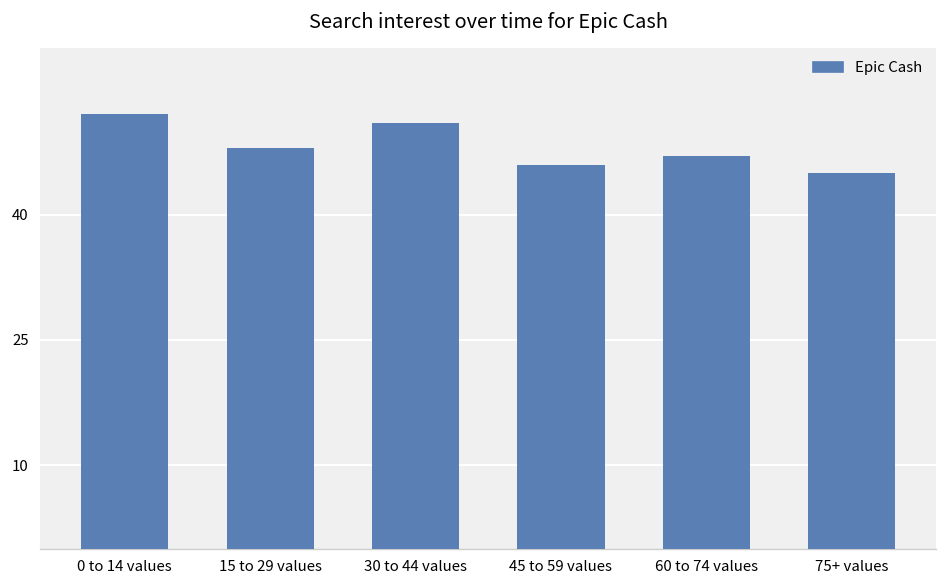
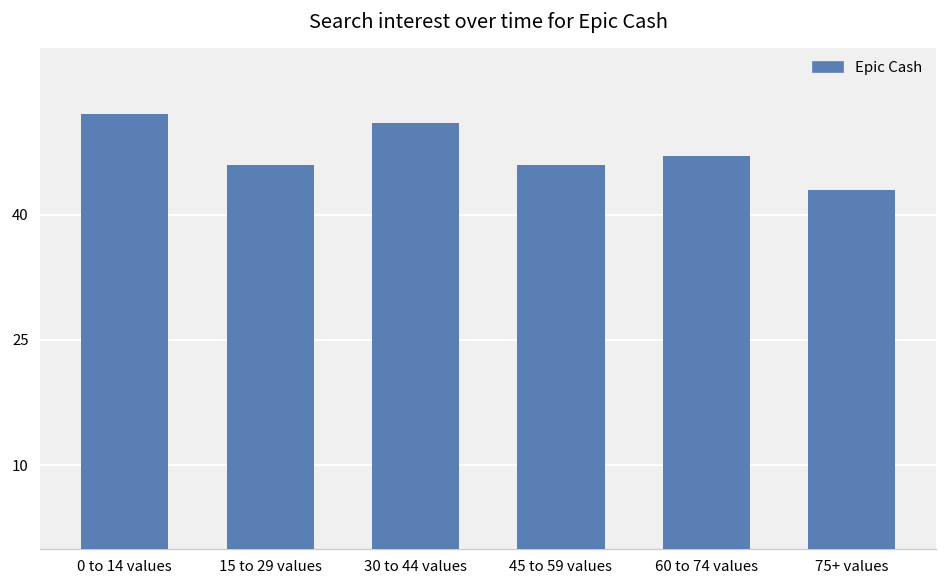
15 to 29 values: 48 -> 46
75+ values: 45 -> 43
